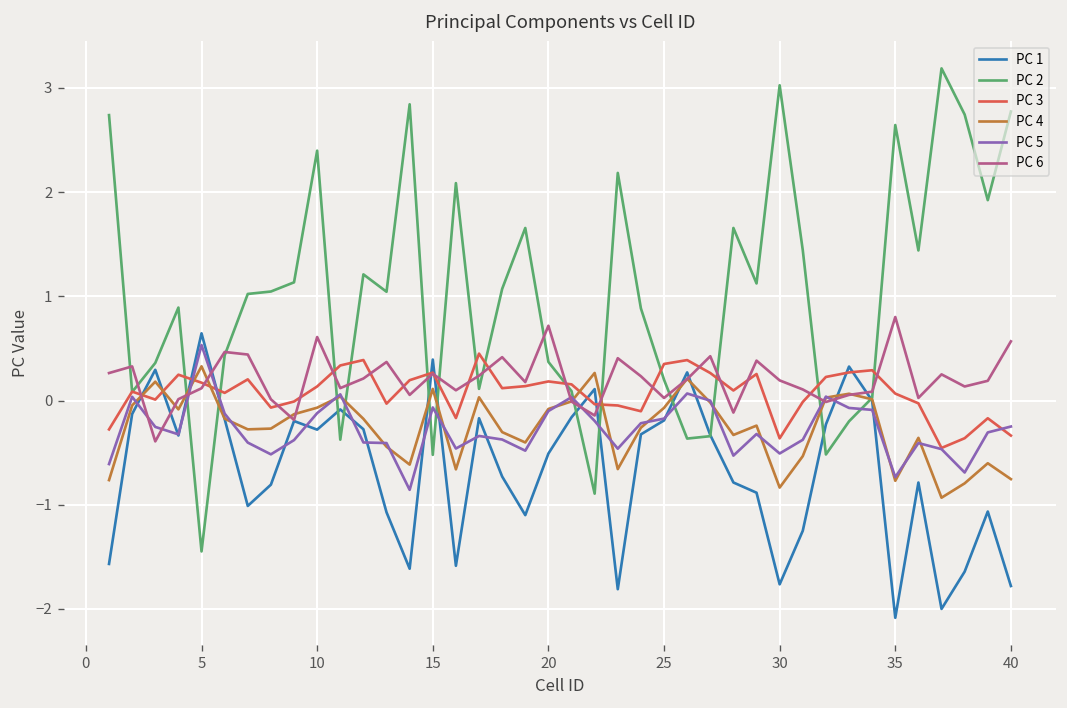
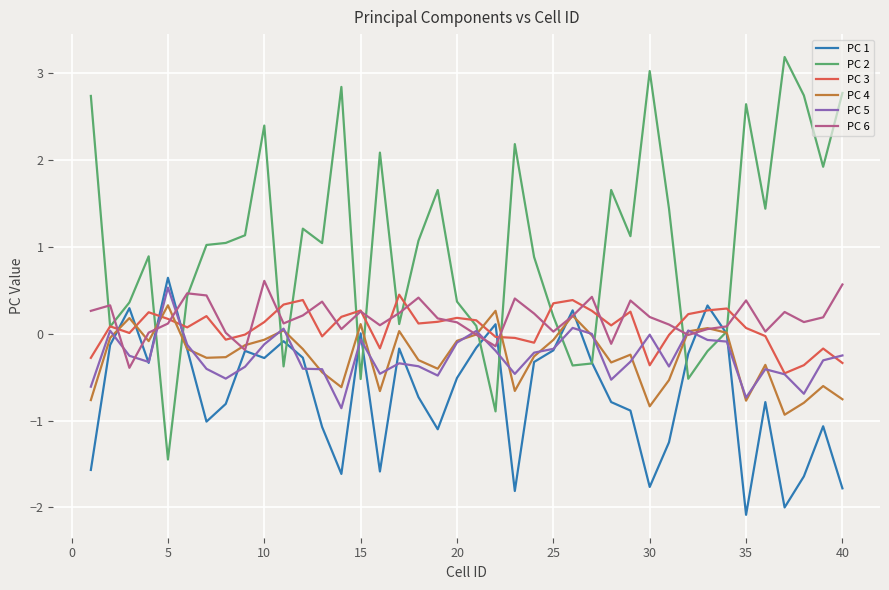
PC 1, 15: 0.4 -> 0.0
PC 6, 20: 0.7 -> 0.1
PC 5, 30: -0.5 -> 0.0
PC 6, 35: 0.8 -> 0.4
